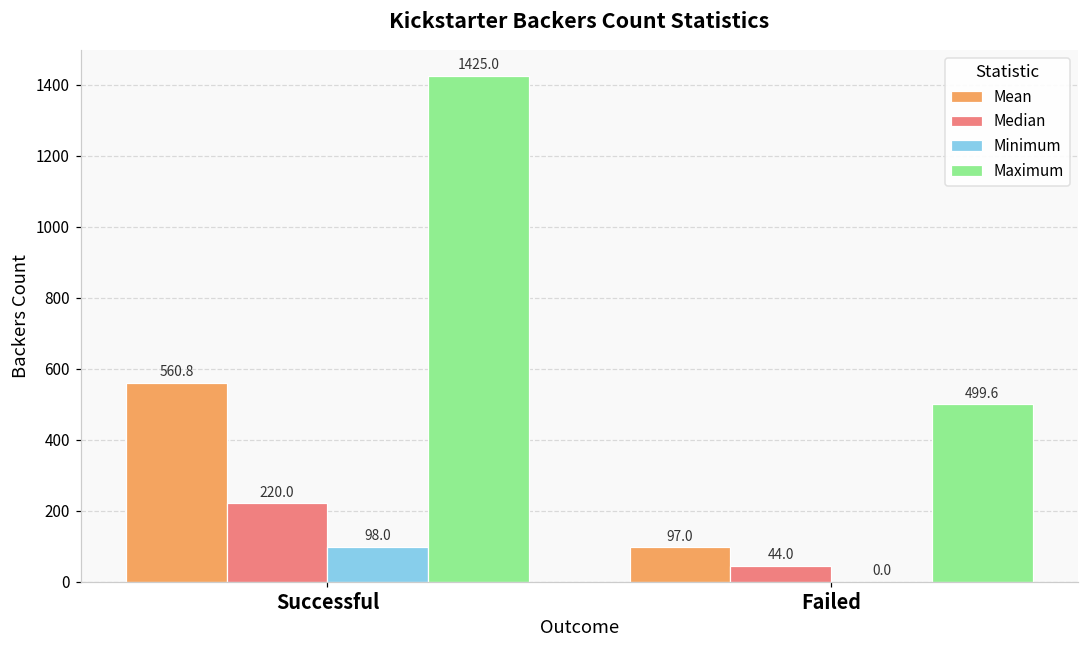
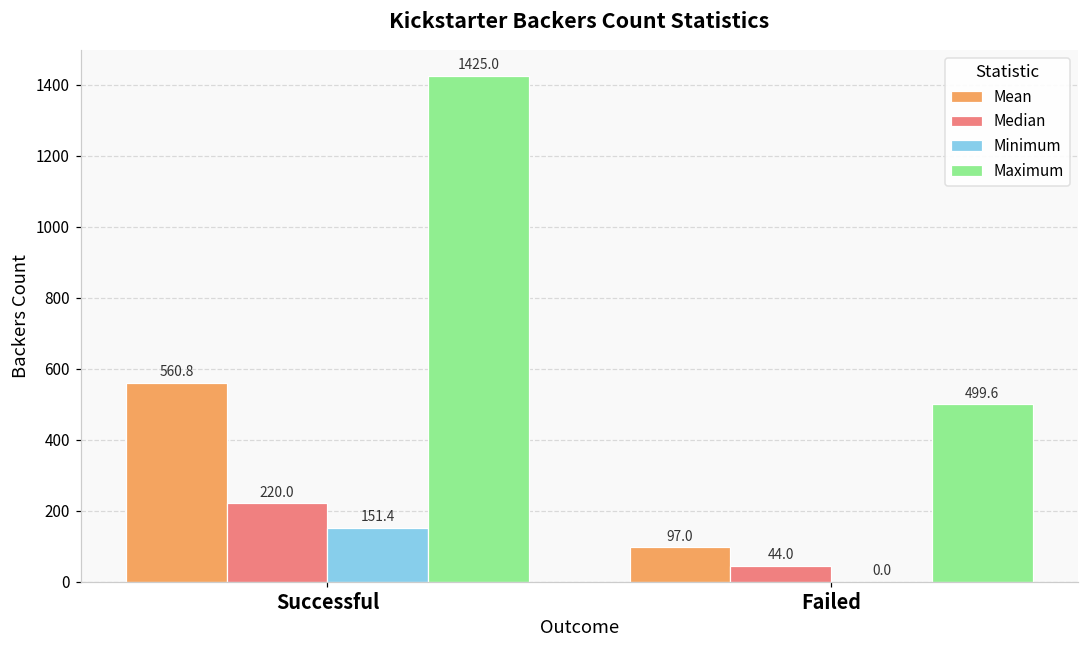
Minimum, Successful: 98.0 -> 151.4
